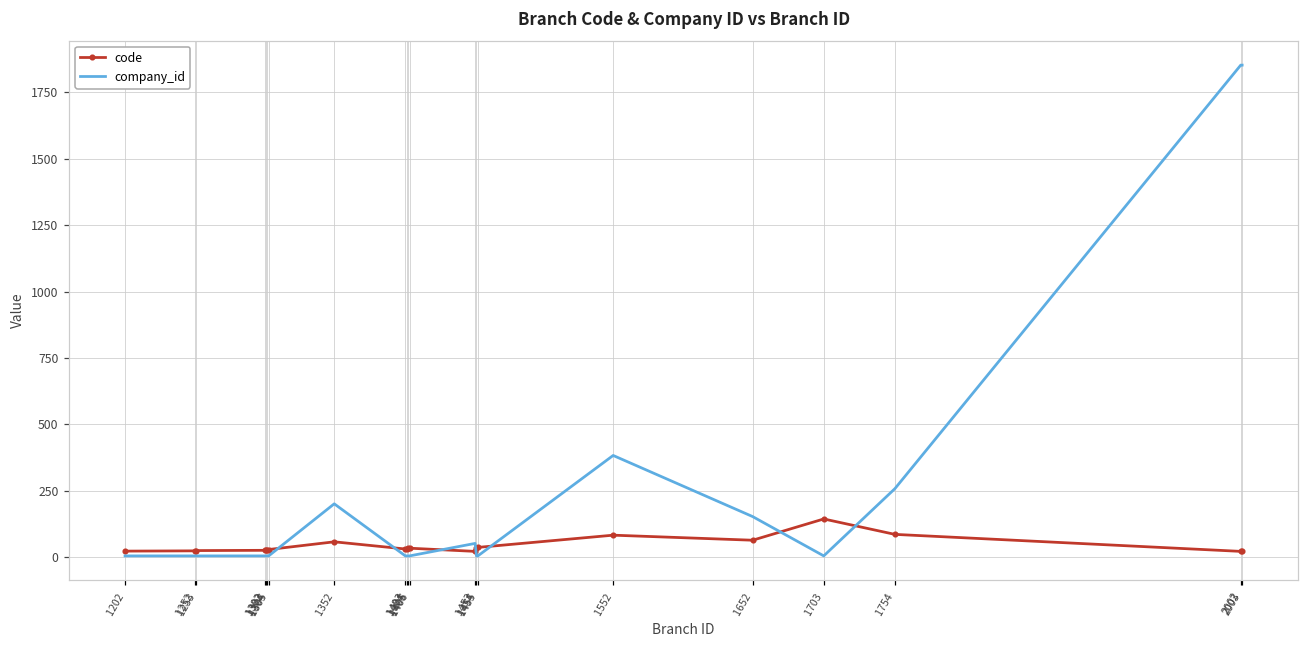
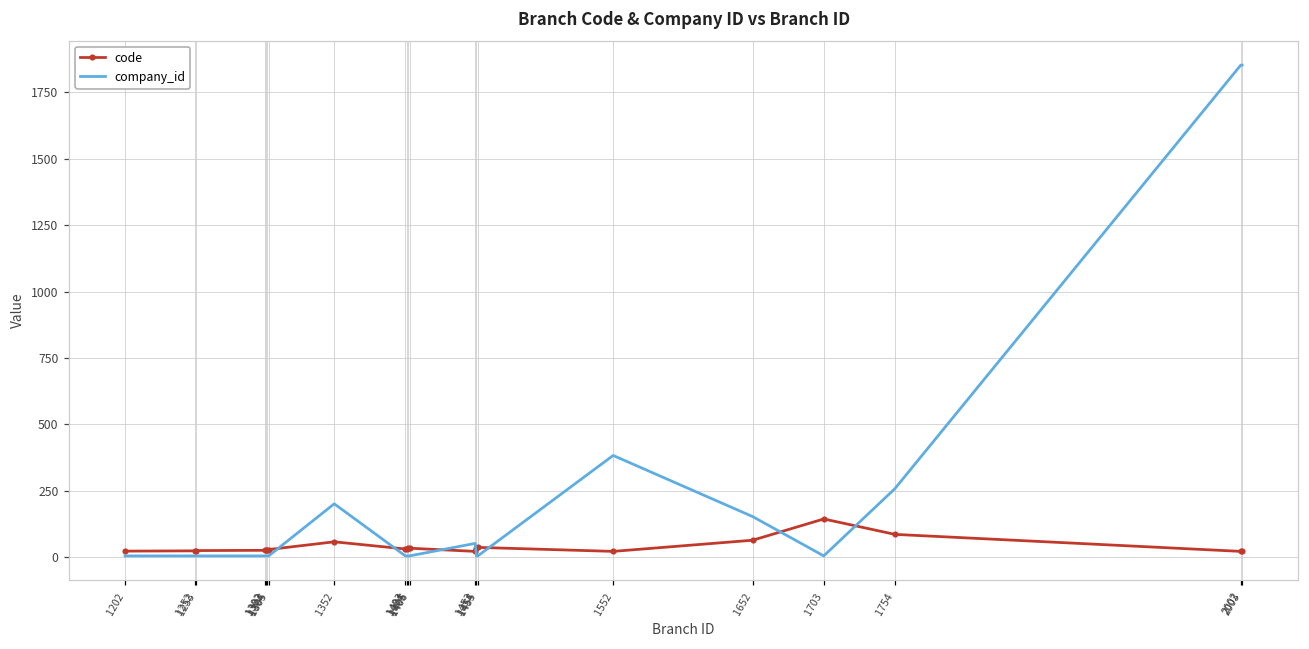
code, 1552: 80 -> 20
